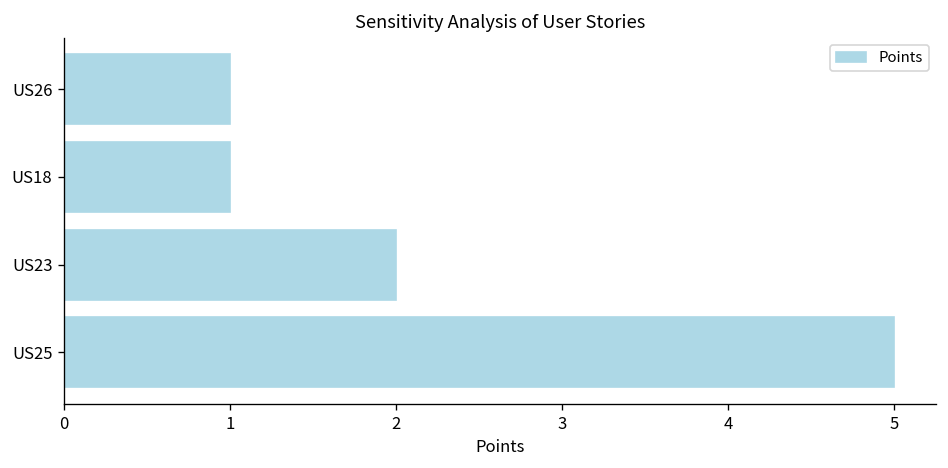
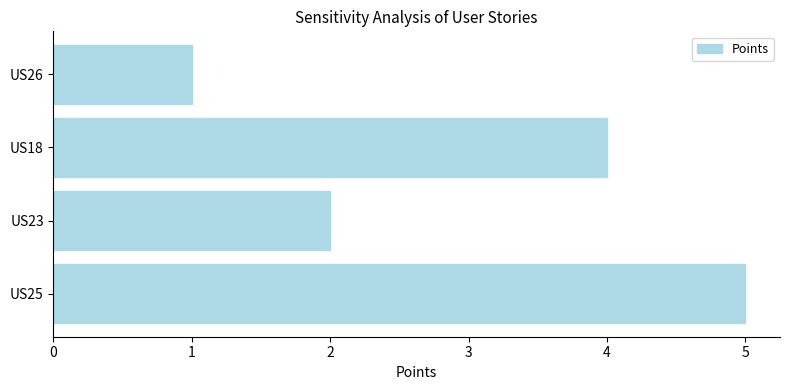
US18: 1 -> 4
